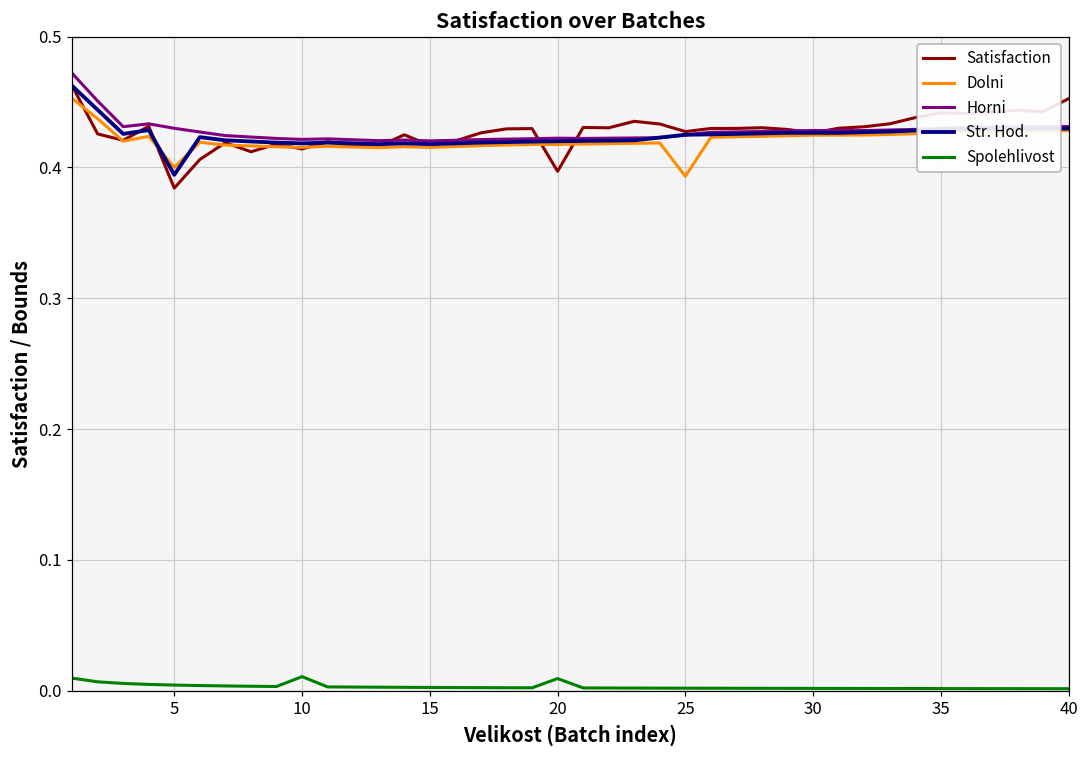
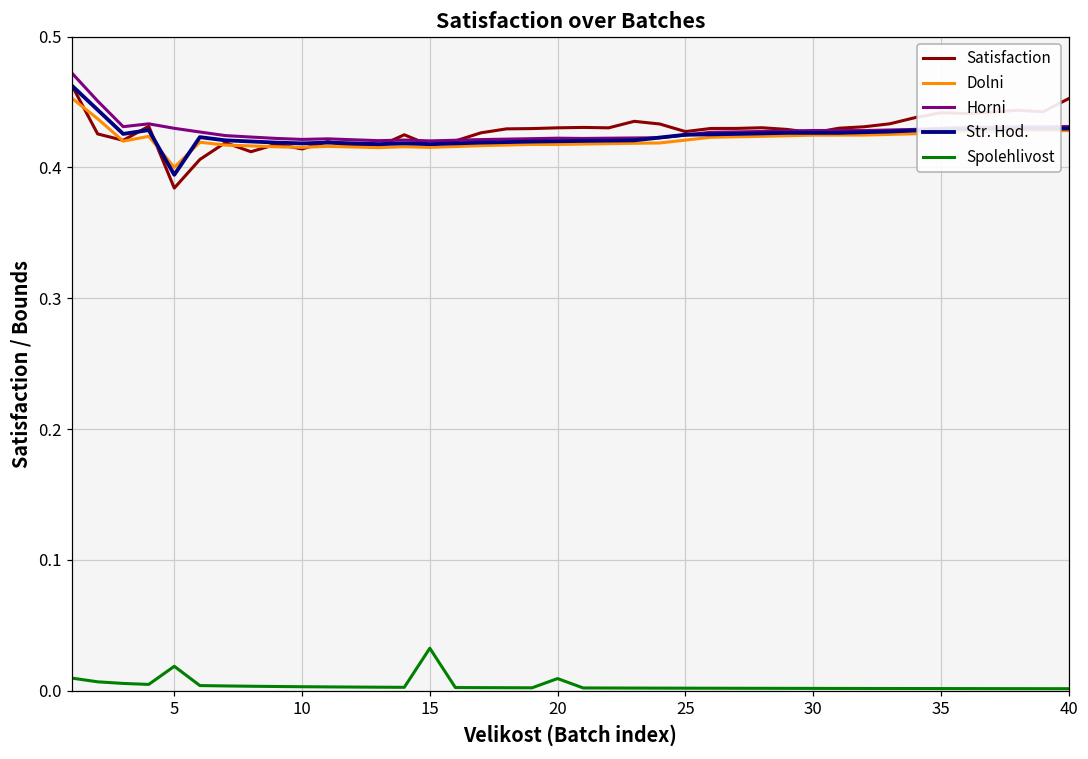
Spolehlivost, 5: 0.004 -> 0.019
Spolehlivost, 10: 0.011 -> 0.003
Spolehlivost, 15: 0.002 -> 0.032
Satisfaction, 20: 0.397 -> 0.430
Dolni, 25: 0.393 -> 0.421
